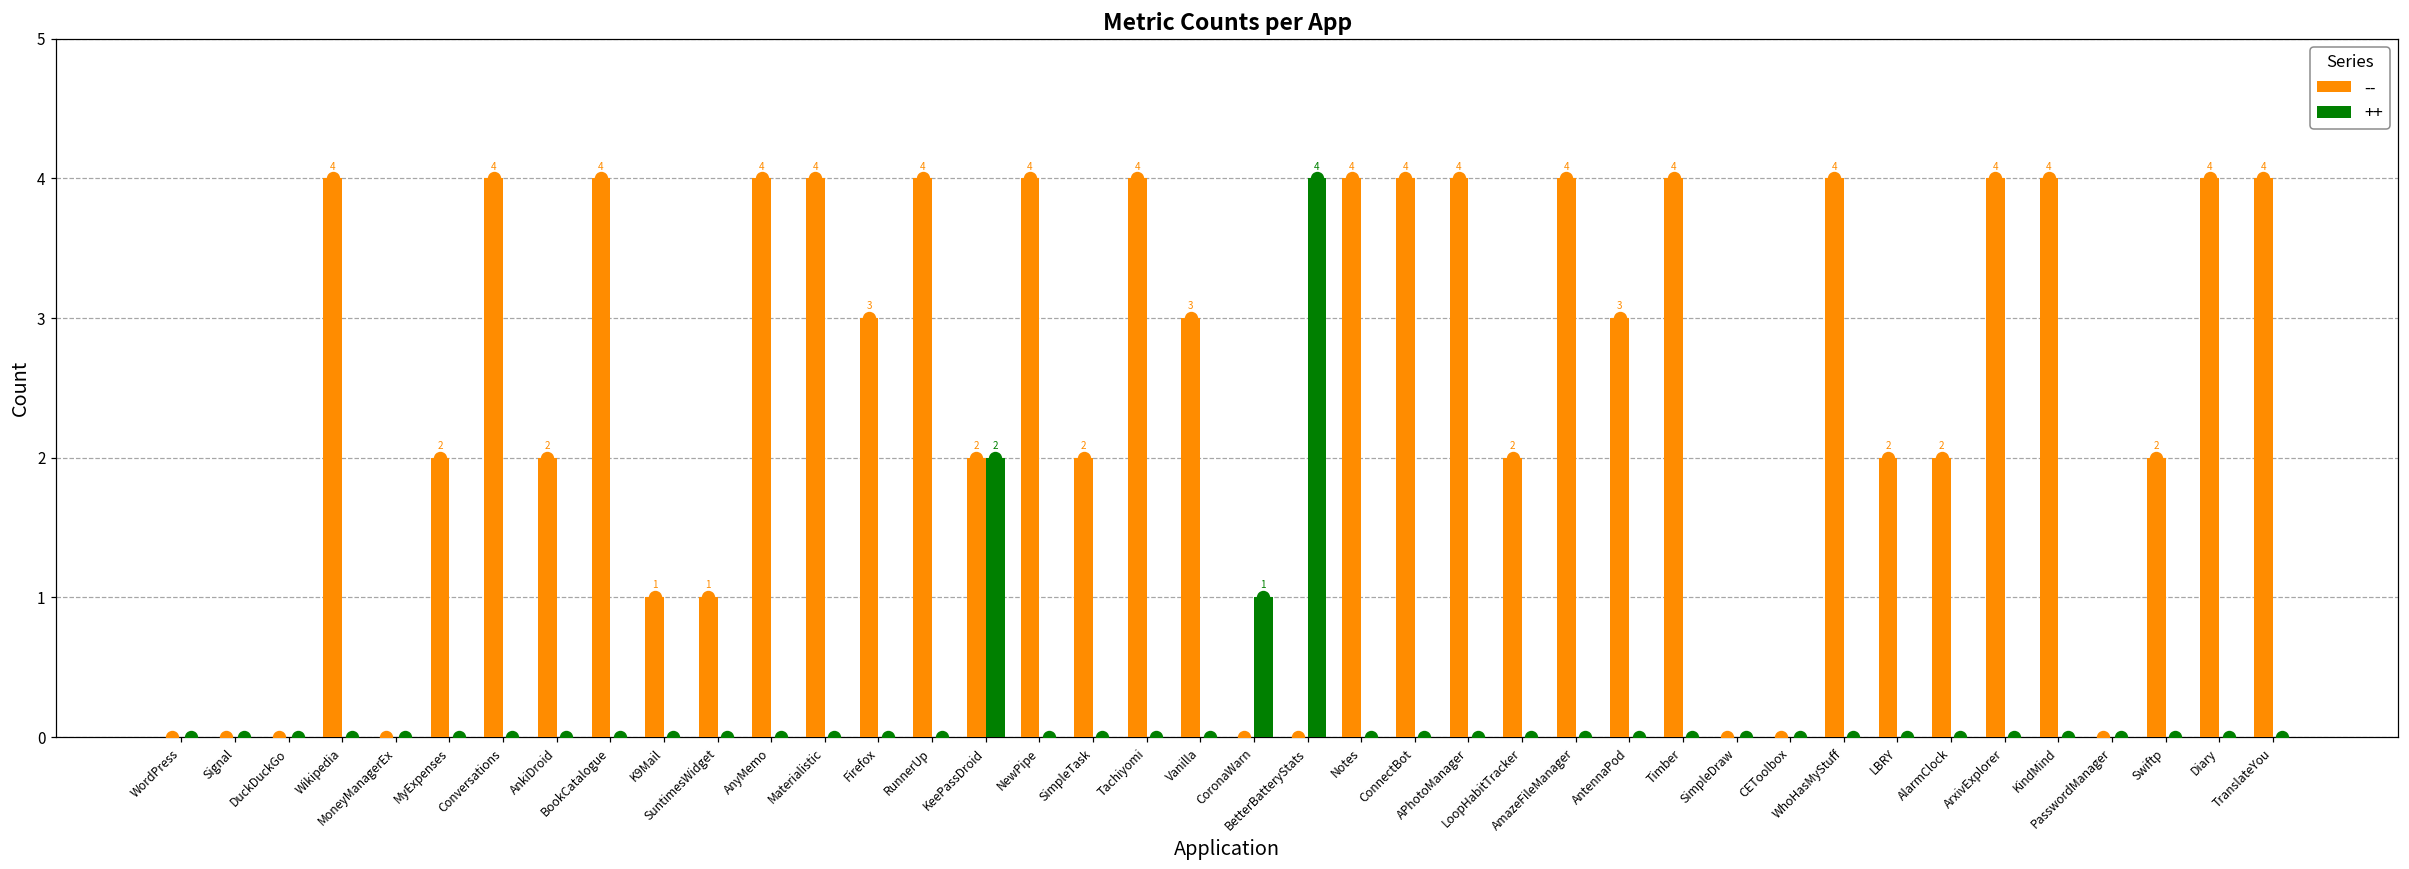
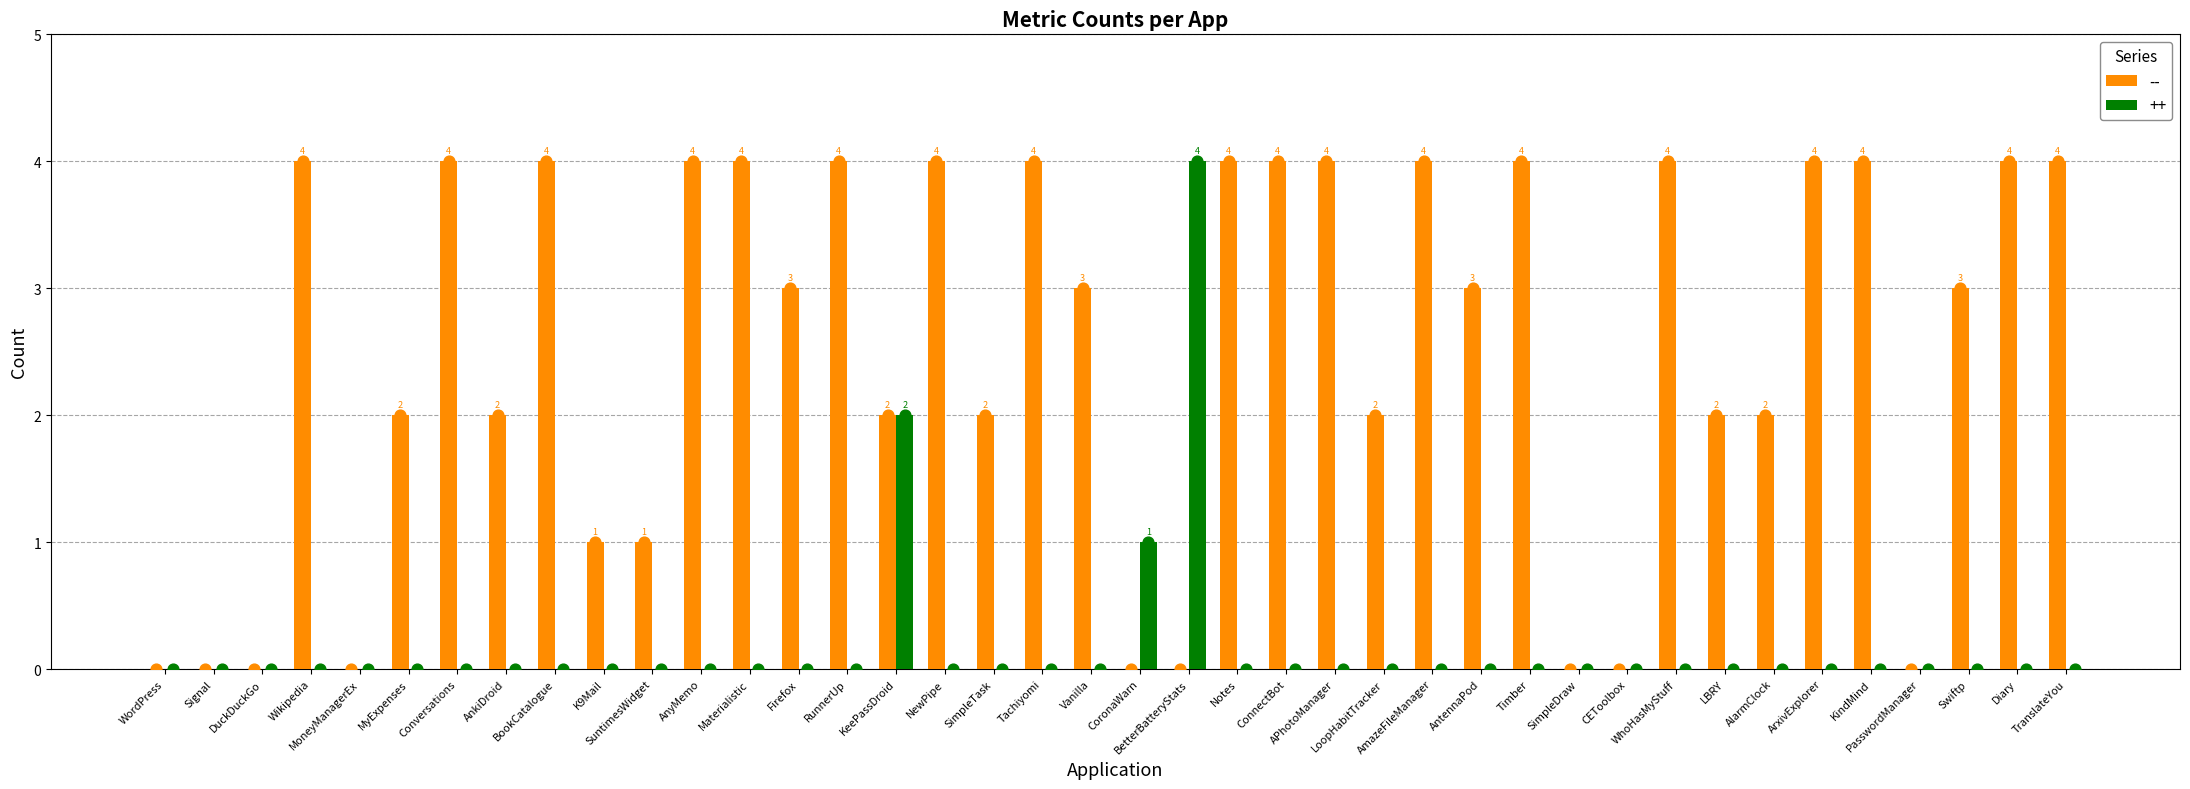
--, Swiftp: 2 -> 3
